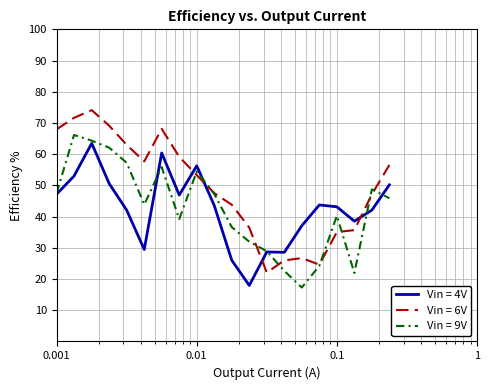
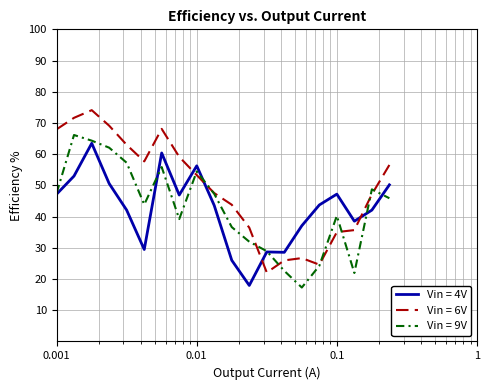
Vin = 4V, 0.1: 43 -> 47
